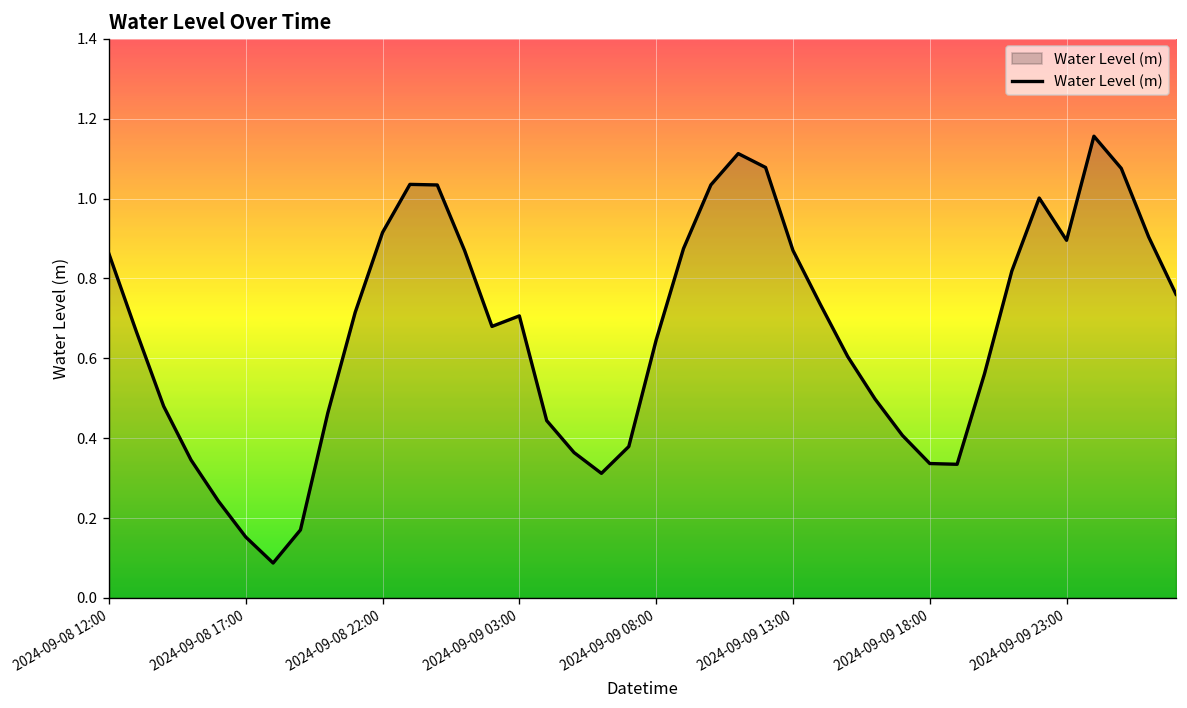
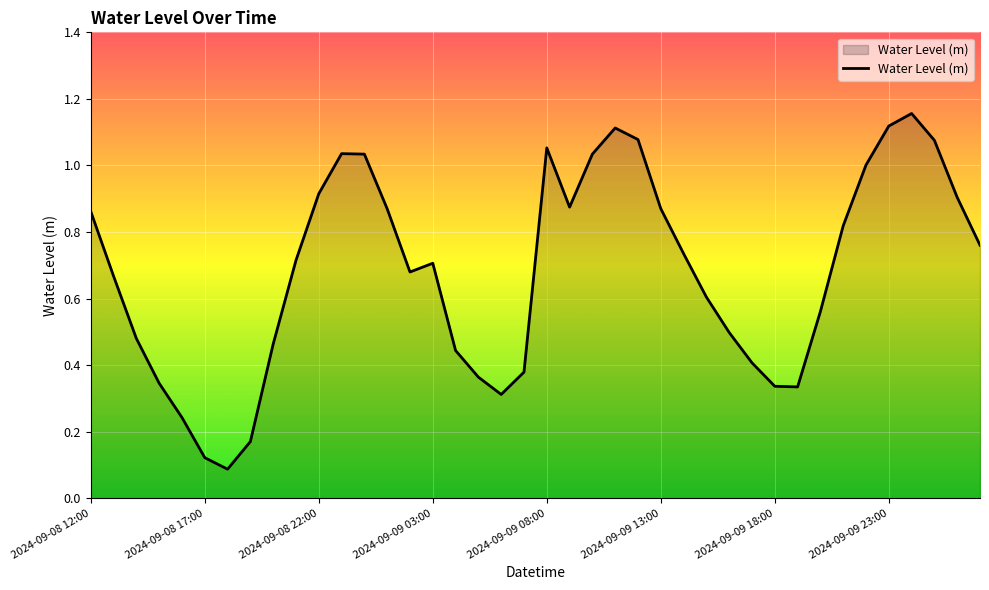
2024-09-08 17:00: 0.15 -> 0.12
2024-09-09 08:00: 0.65 -> 1.05
2024-09-09 23:00: 0.90 -> 1.12
